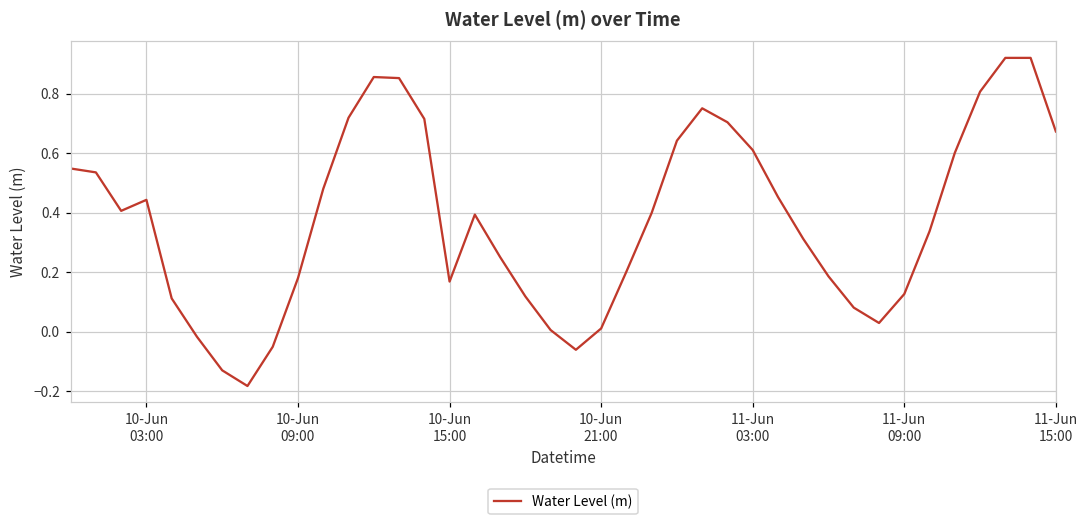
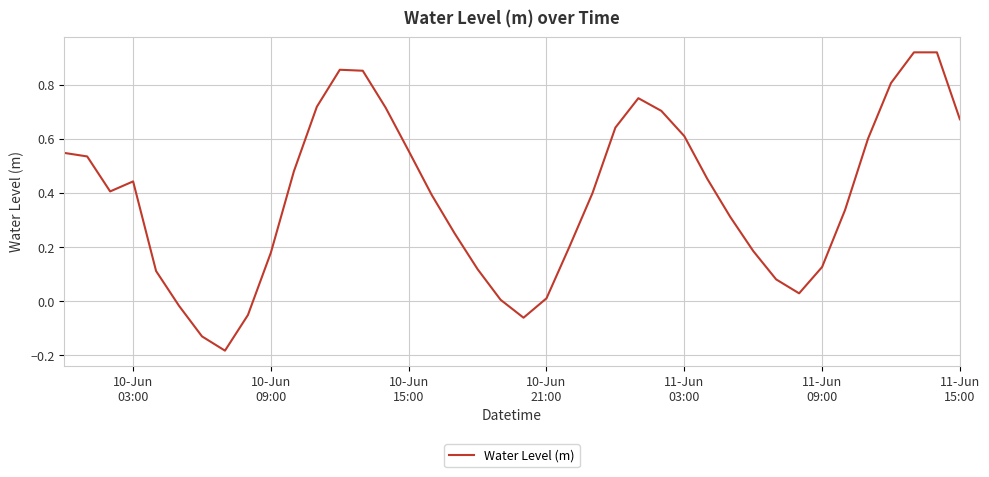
10-Jun 15:00: 0.17 -> 0.56
